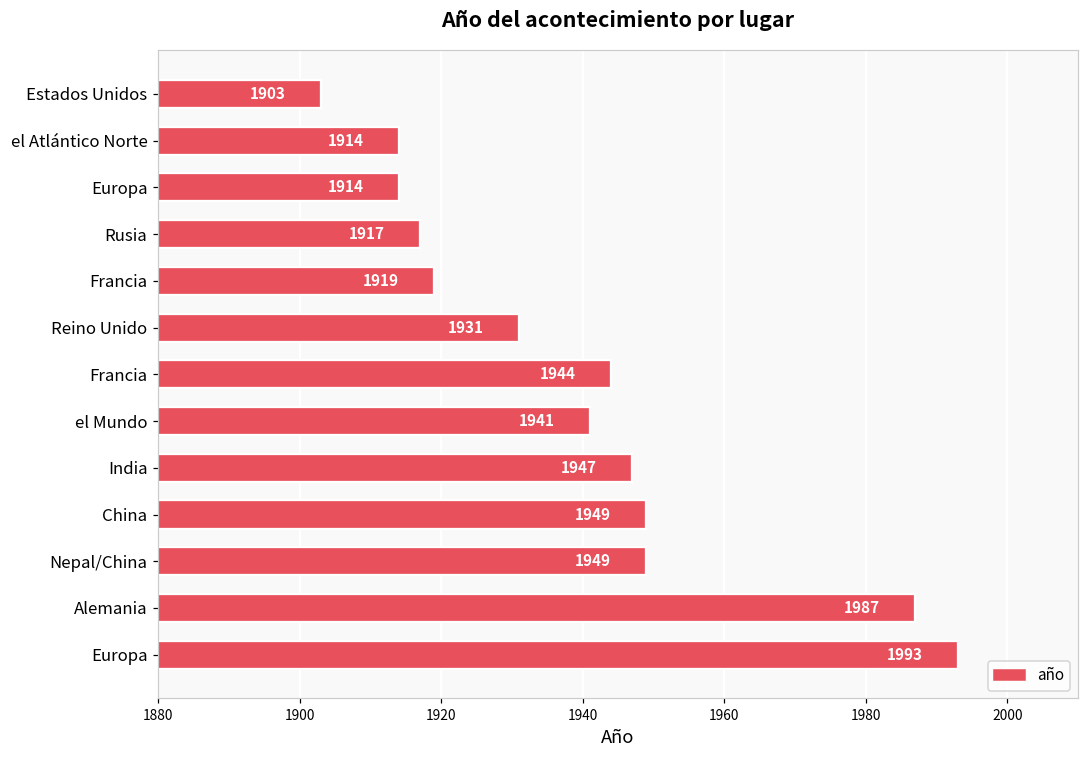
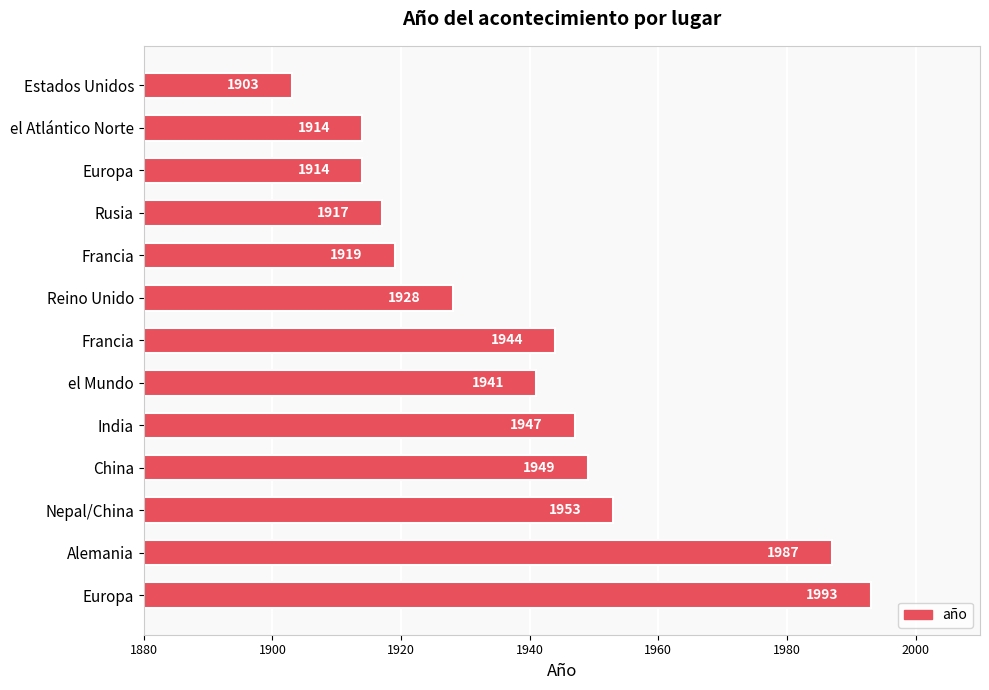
Reino Unido: 1931 -> 1928
Nepal/China: 1949 -> 1953
